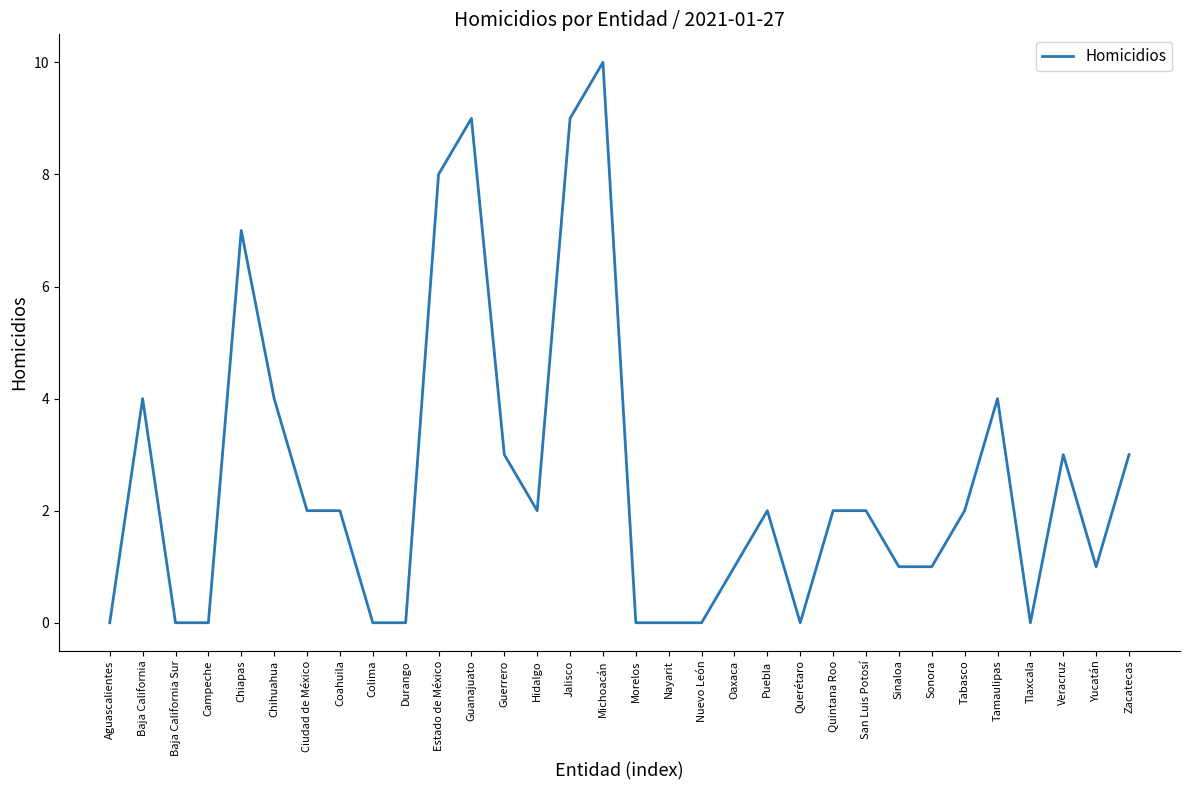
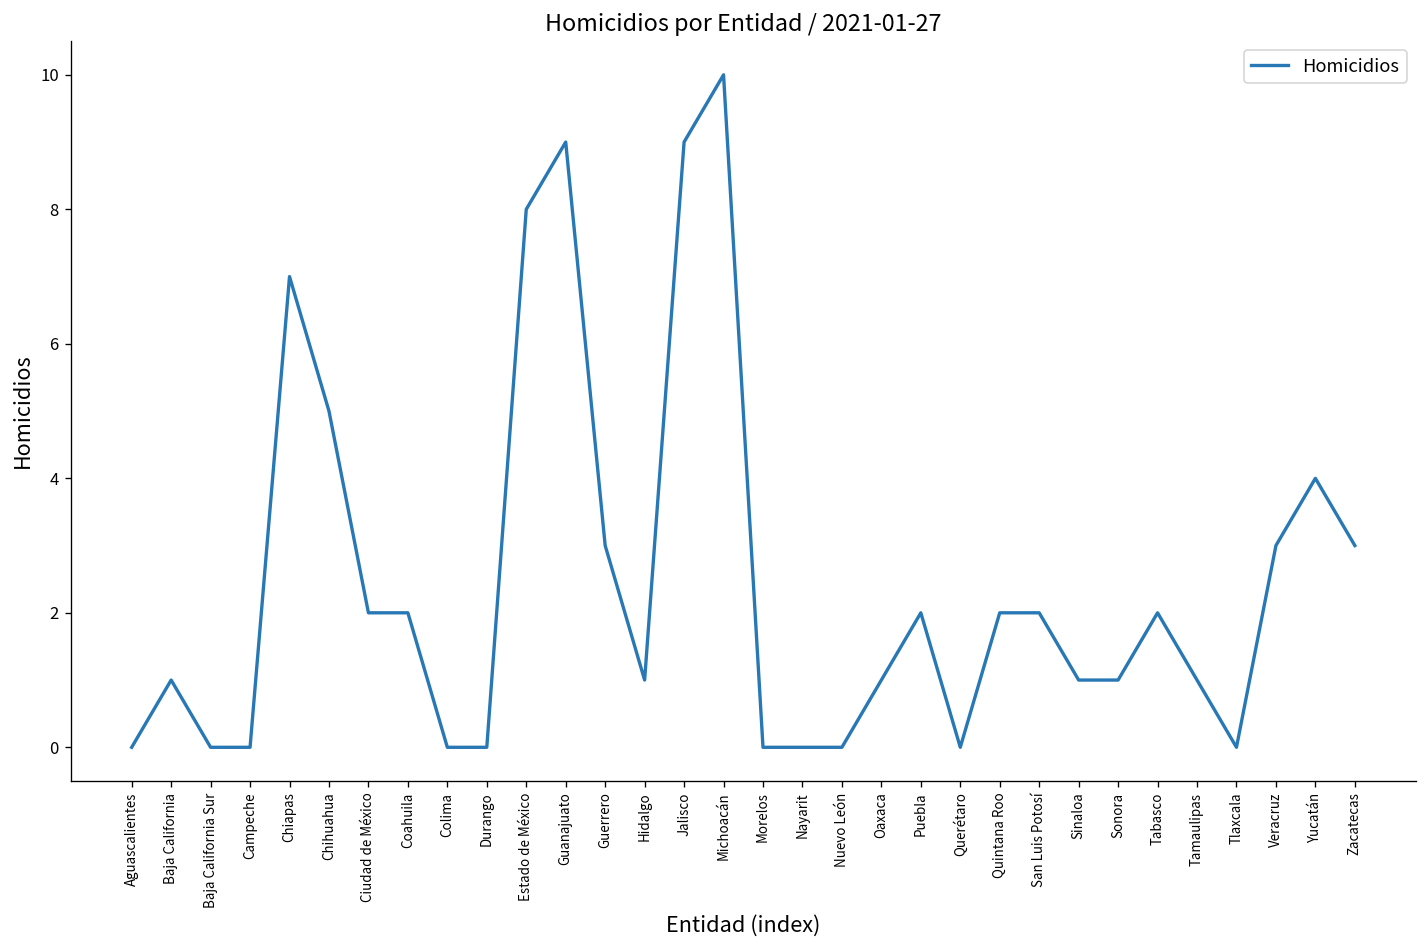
Baja California: 4 -> 1
Chihuahua: 4 -> 5
Hidalgo: 2 -> 1
Tamaulipas: 4 -> 1
Yucatán: 1 -> 4
